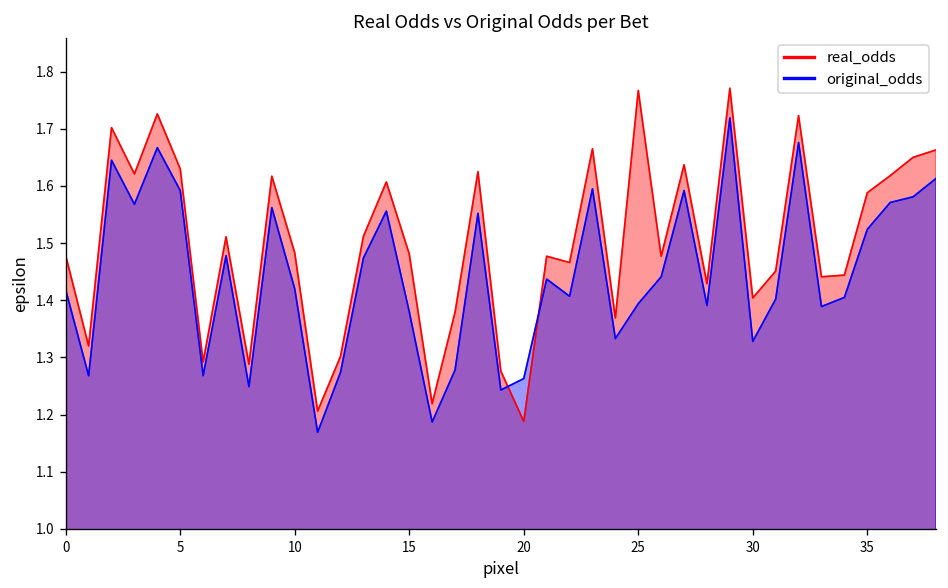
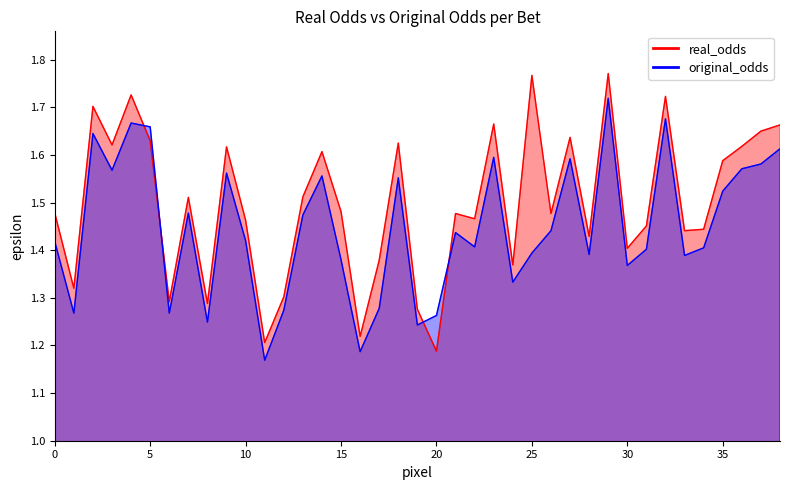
original_odds, 5: 1.59 -> 1.66
real_odds, 10: 1.48 -> 1.46
original_odds, 30: 1.33 -> 1.37
